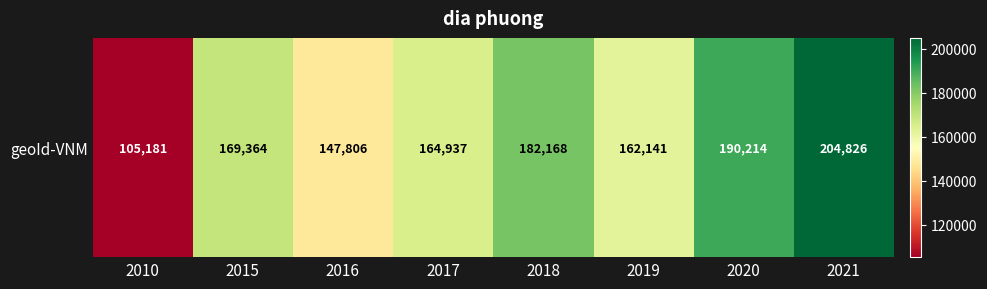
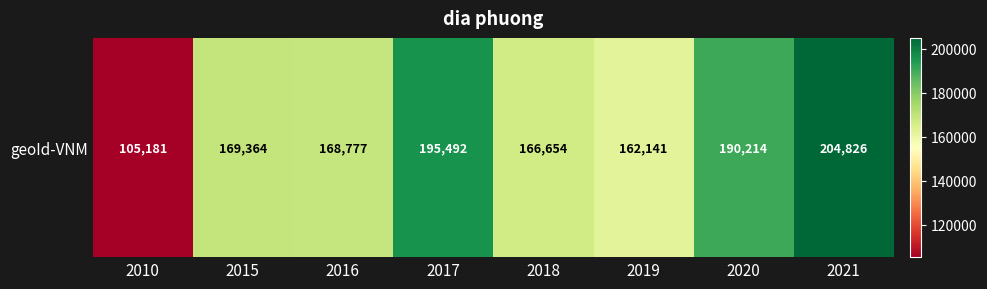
geoId-VNM, 2016: 147,806 -> 168,777
geoId-VNM, 2017: 164,937 -> 195,492
geoId-VNM, 2018: 182,168 -> 166,654
